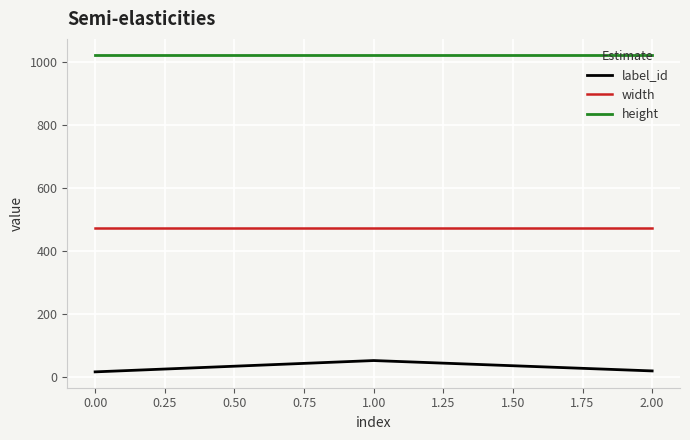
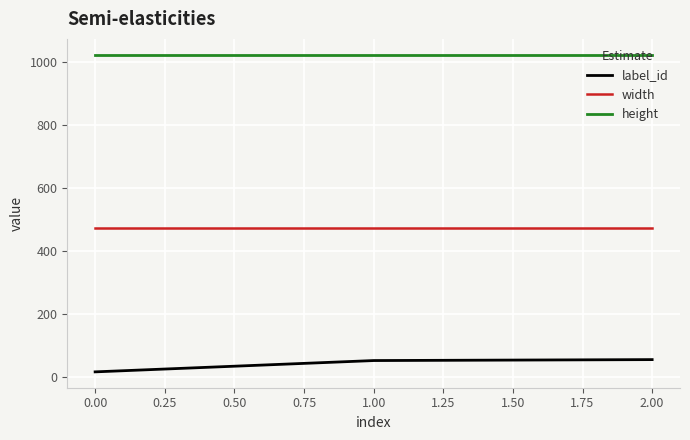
label_id, 2.00: 20 -> 50
